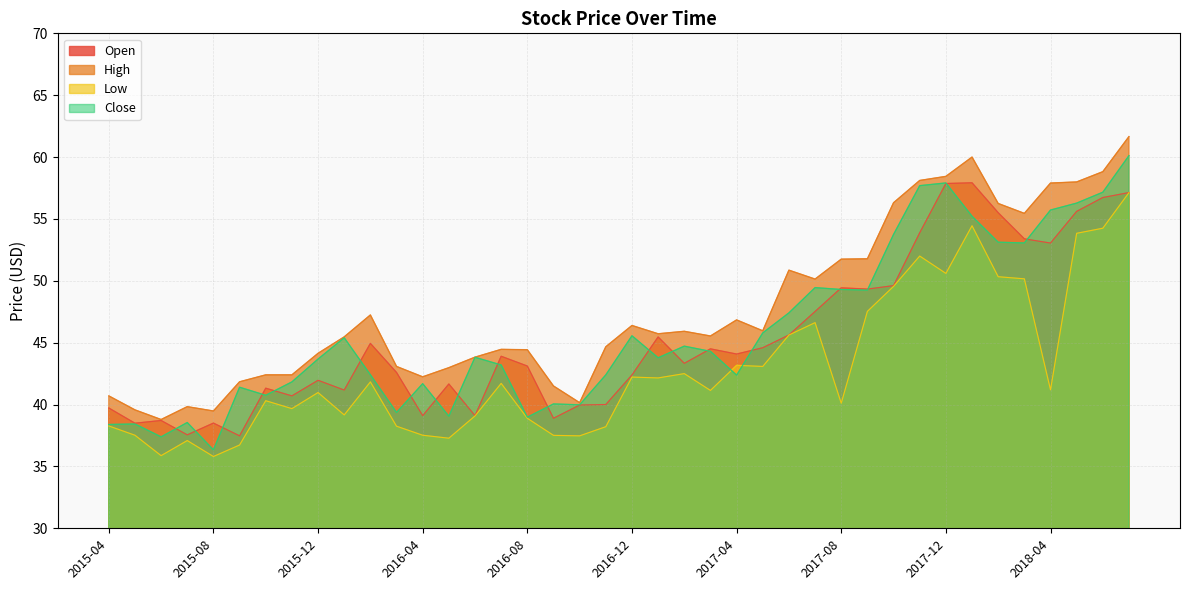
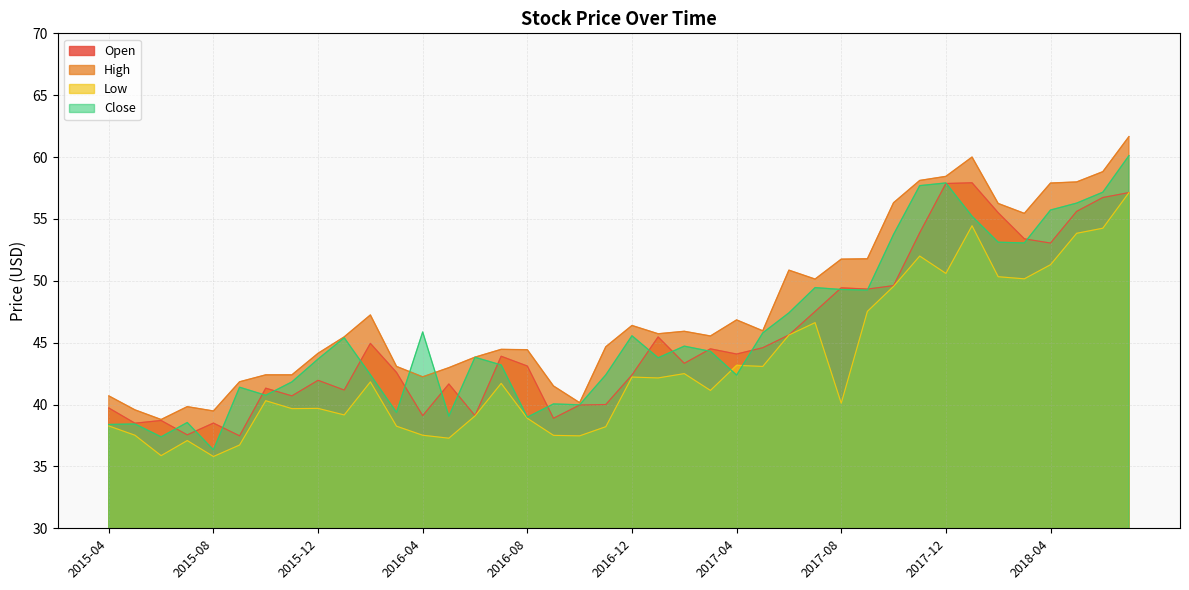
Low, 2015-12: 41.0 -> 39.7
Close, 2016-04: 41.7 -> 45.9
Low, 2018-04: 41.2 -> 51.3
